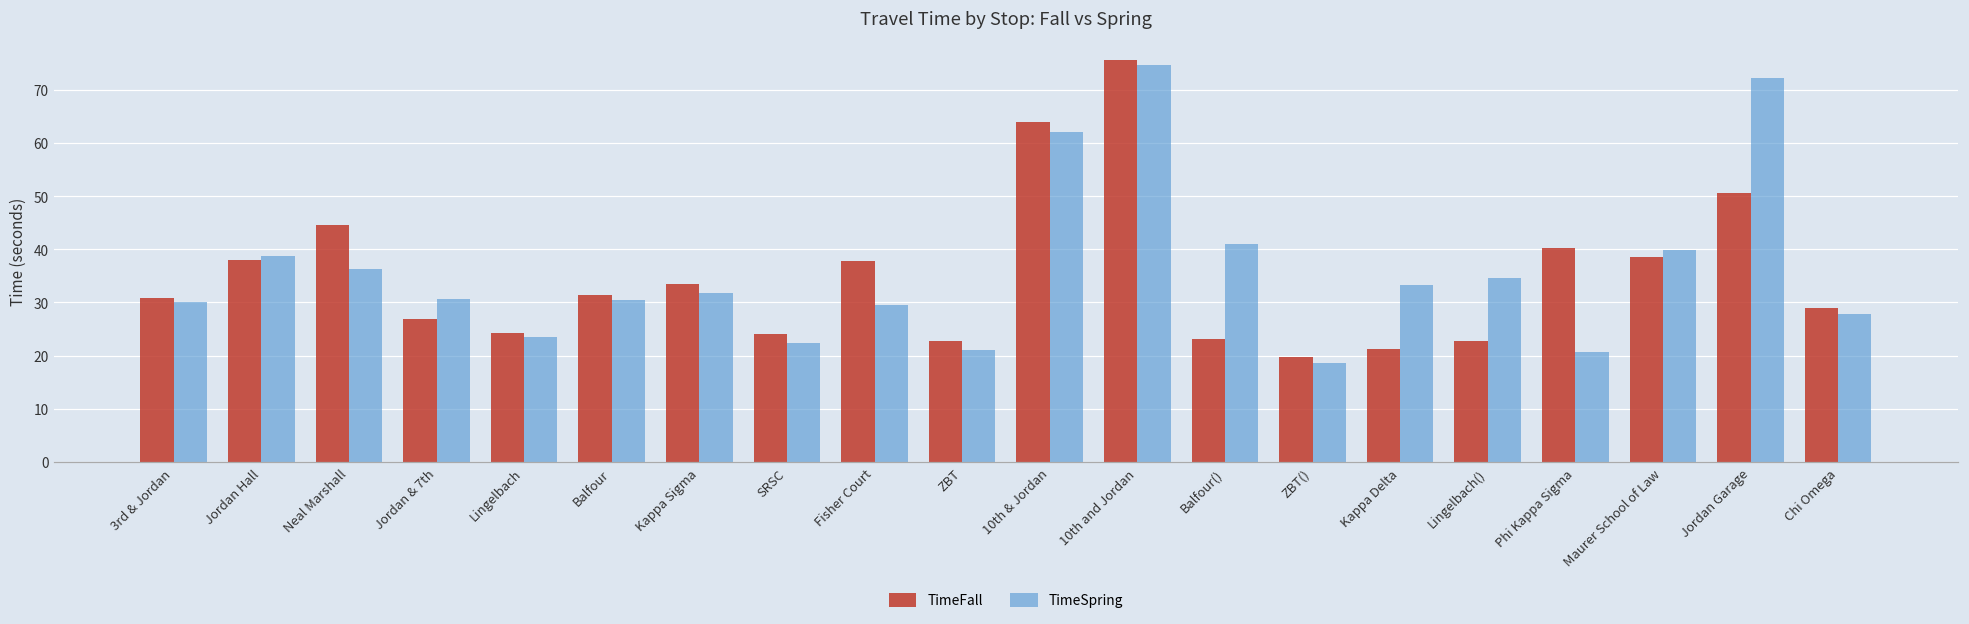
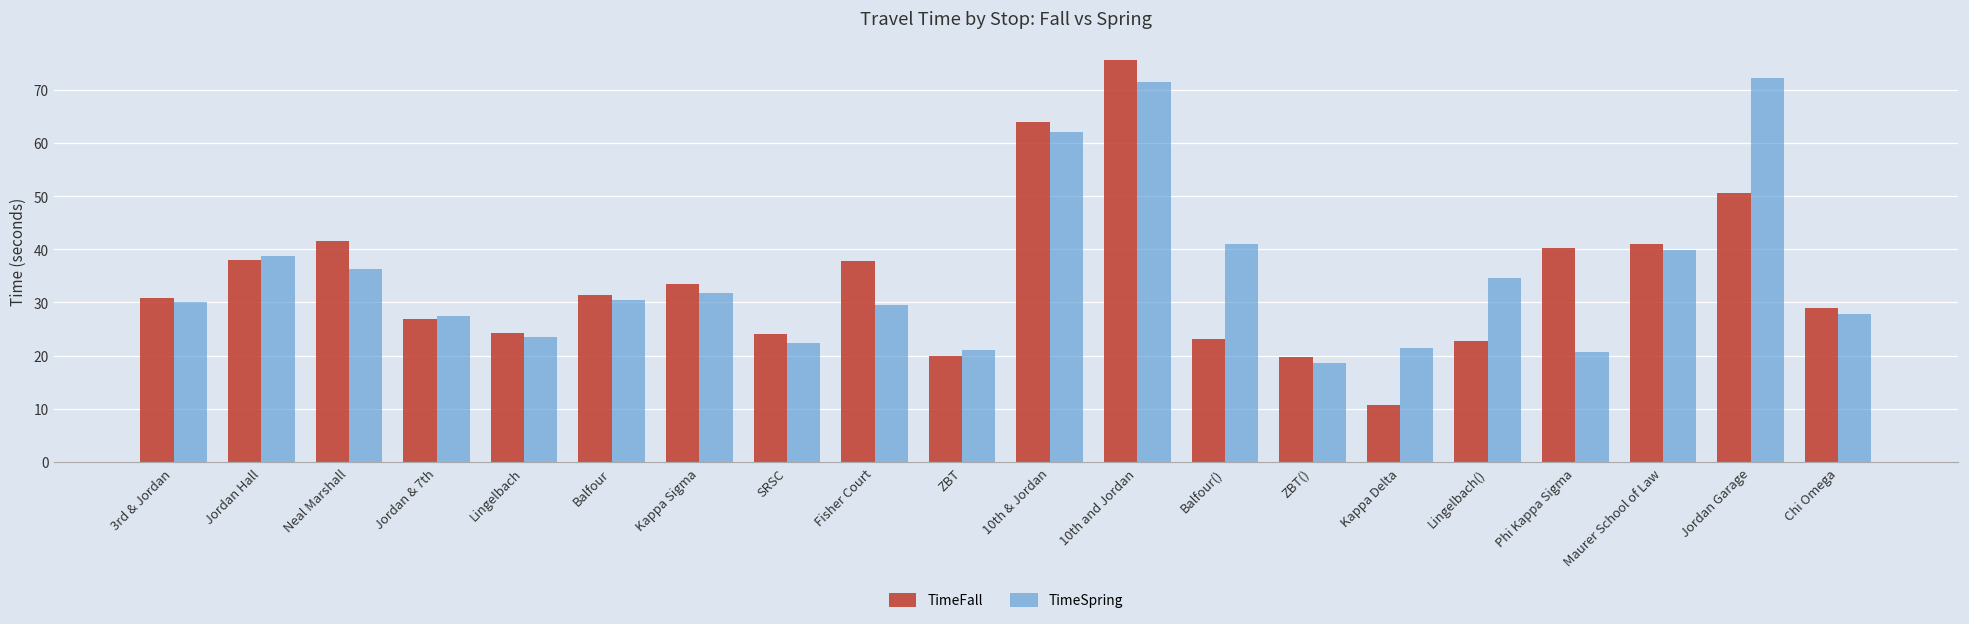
TimeFall, Neal Marshall: 44 -> 42
TimeSpring, Jordan & 7th: 31 -> 27
TimeFall, ZBT: 23 -> 20
TimeSpring, 10th and Jordan: 75 -> 71
TimeFall, Kappa Delta: 21 -> 11
TimeSpring, Kappa Delta: 33 -> 22
TimeFall, Maurer School of Law: 39 -> 41
